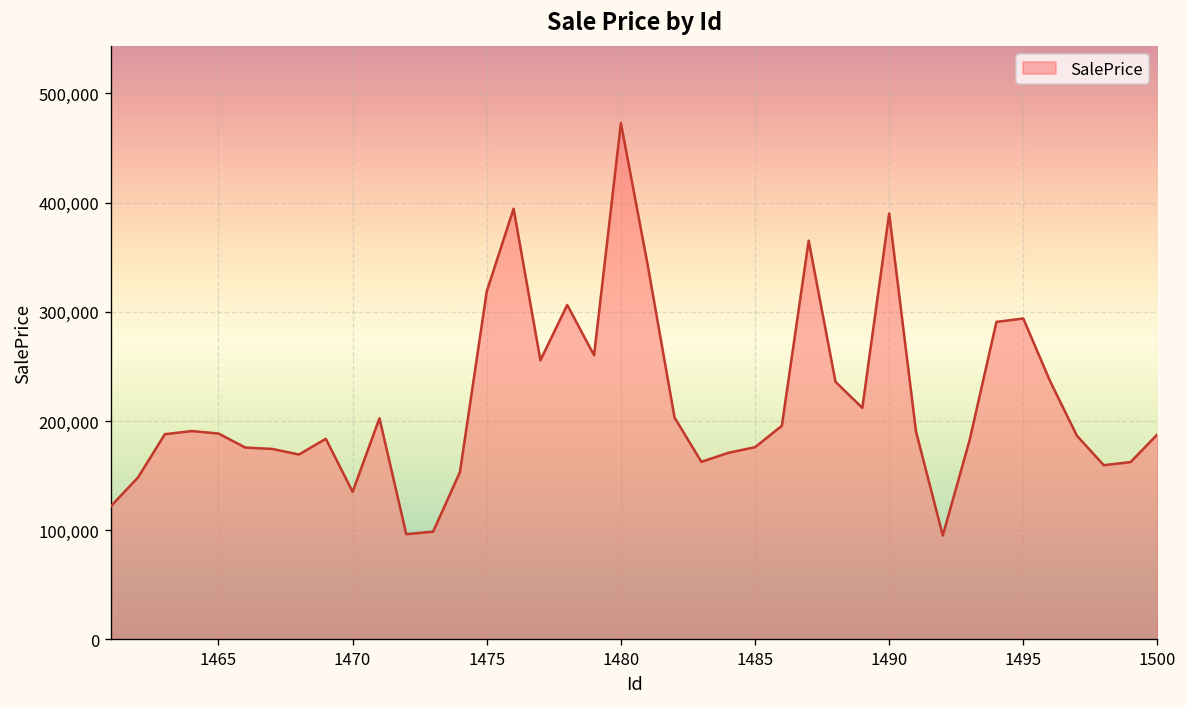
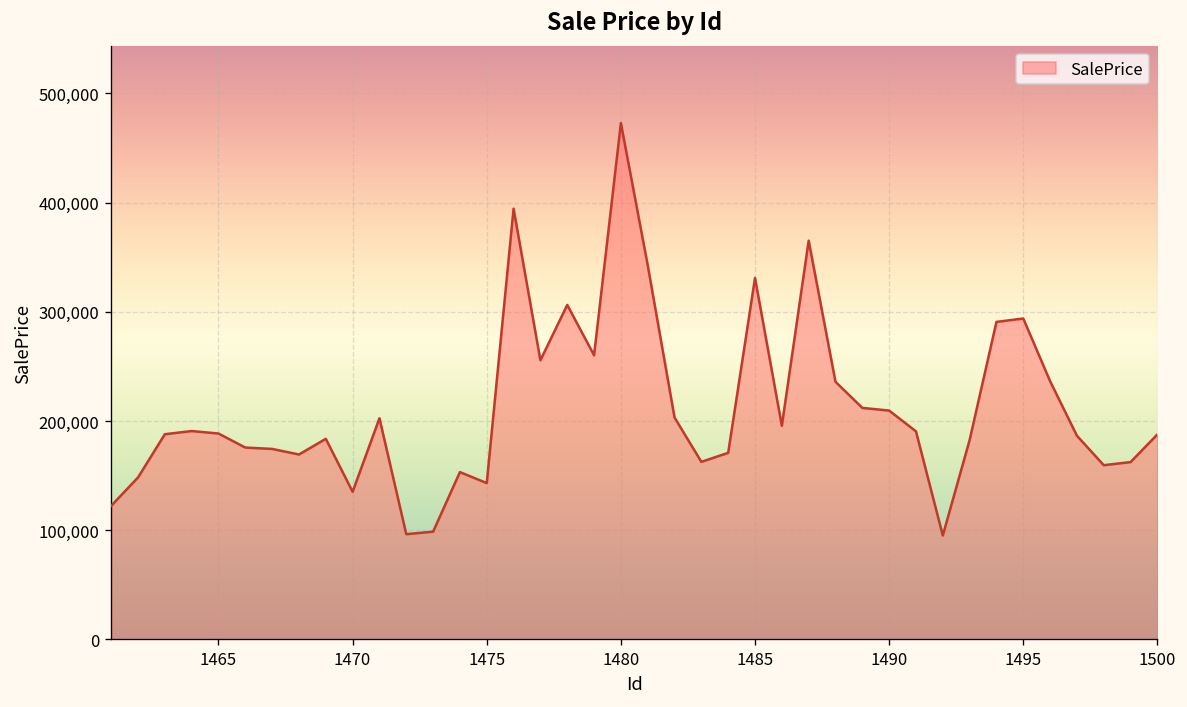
1475: 320,000 -> 140,000
1485: 180,000 -> 330,000
1490: 390,000 -> 210,000
